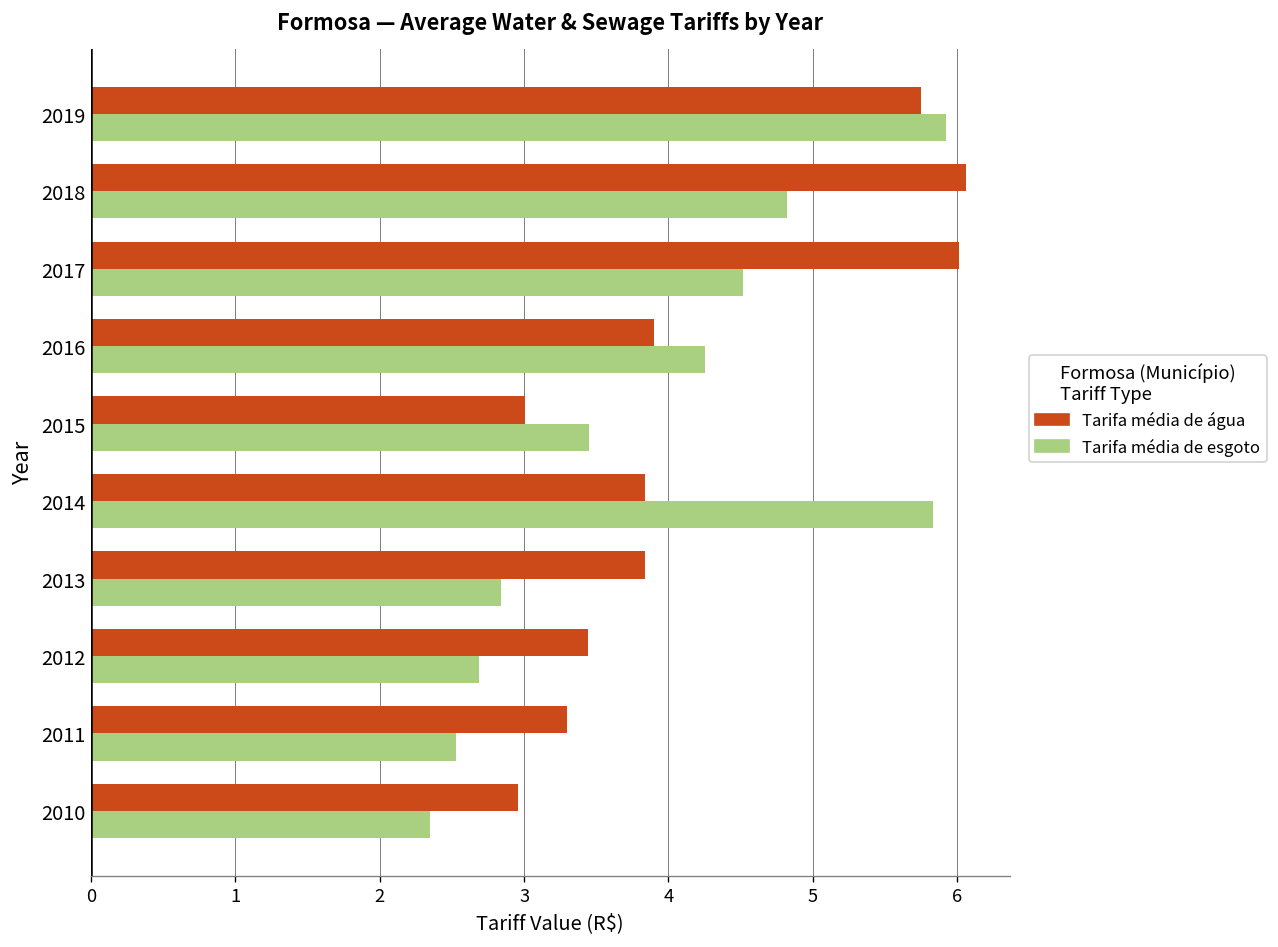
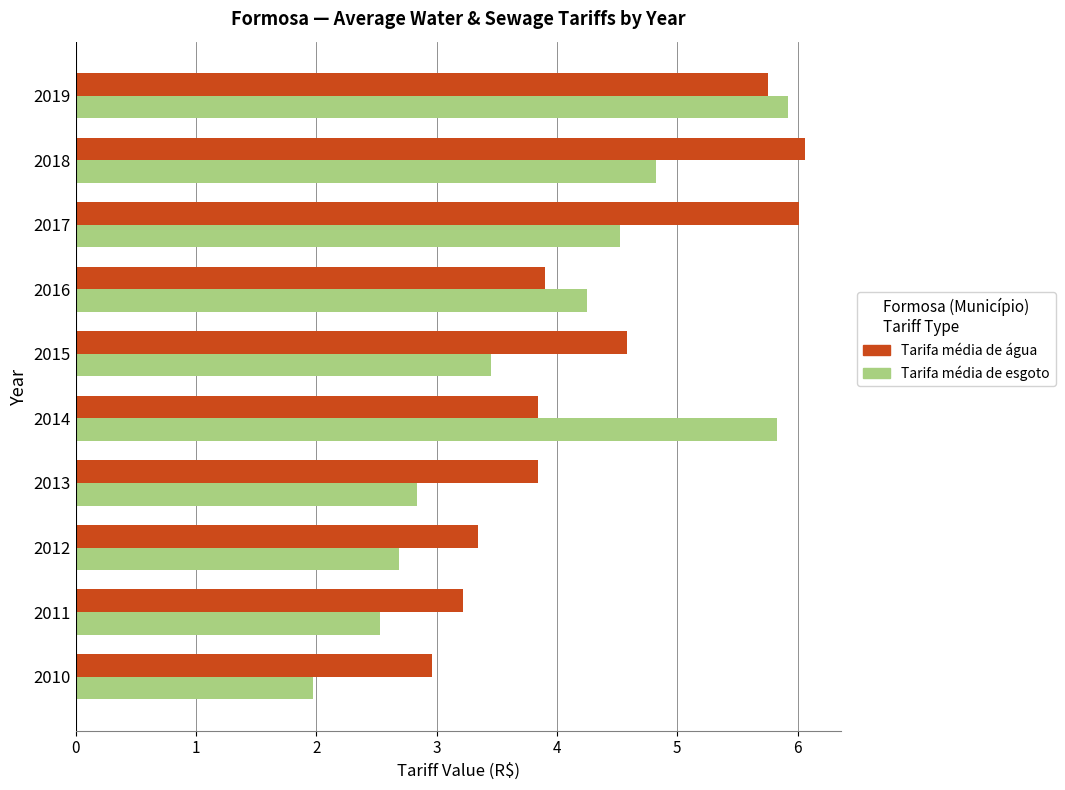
Tarifa média de água, 2015: 3.01 -> 4.58
Tarifa média de água, 2012: 3.44 -> 3.34
Tarifa média de água, 2011: 3.30 -> 3.22
Tarifa média de esgoto, 2010: 2.35 -> 1.97
